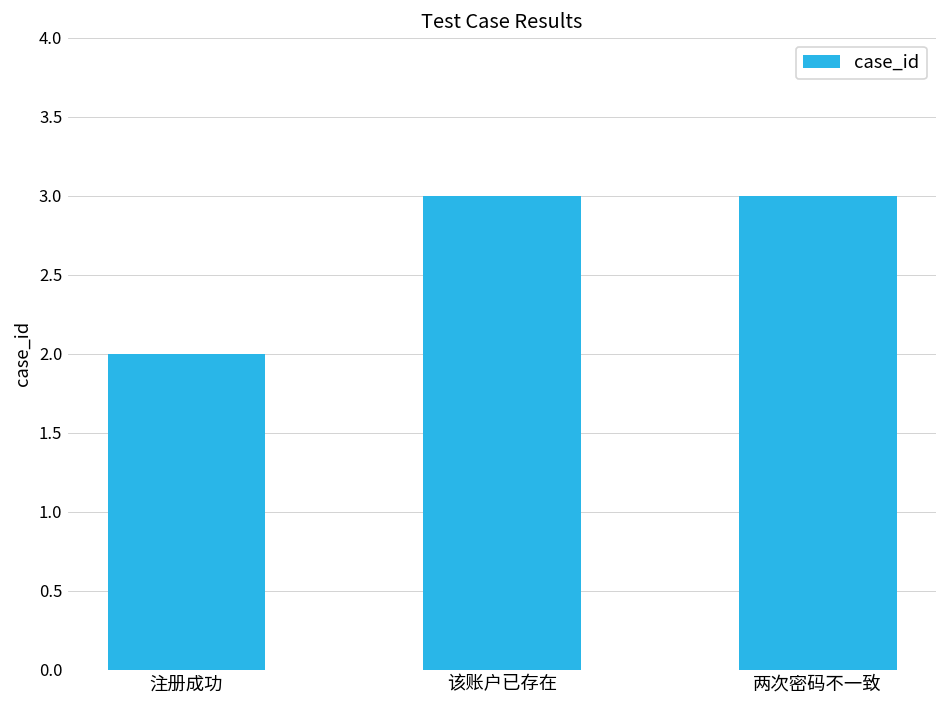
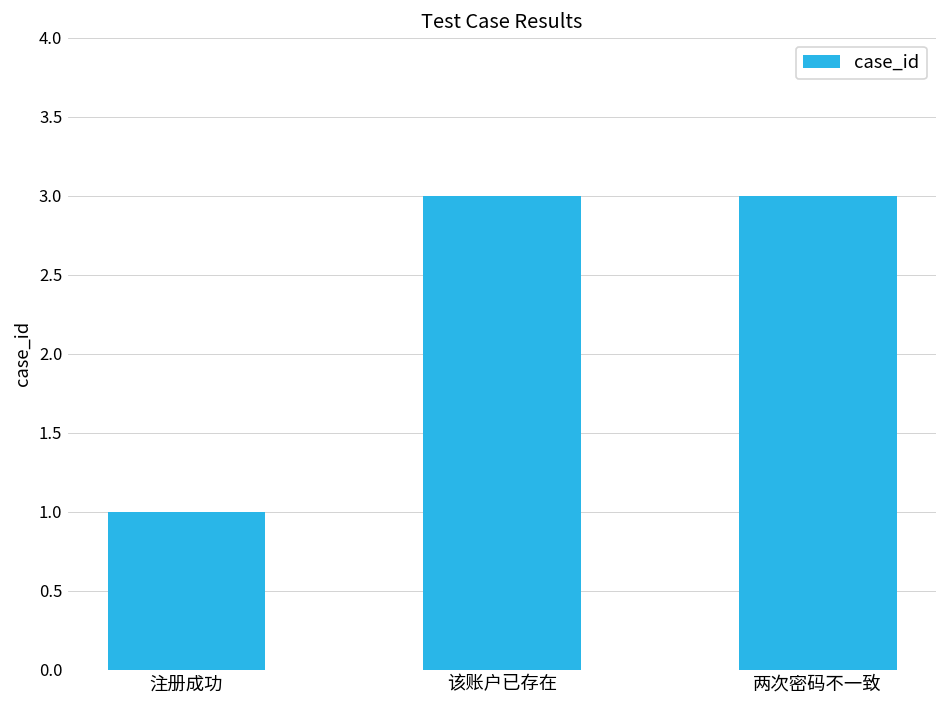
注册成功: 2 -> 1
